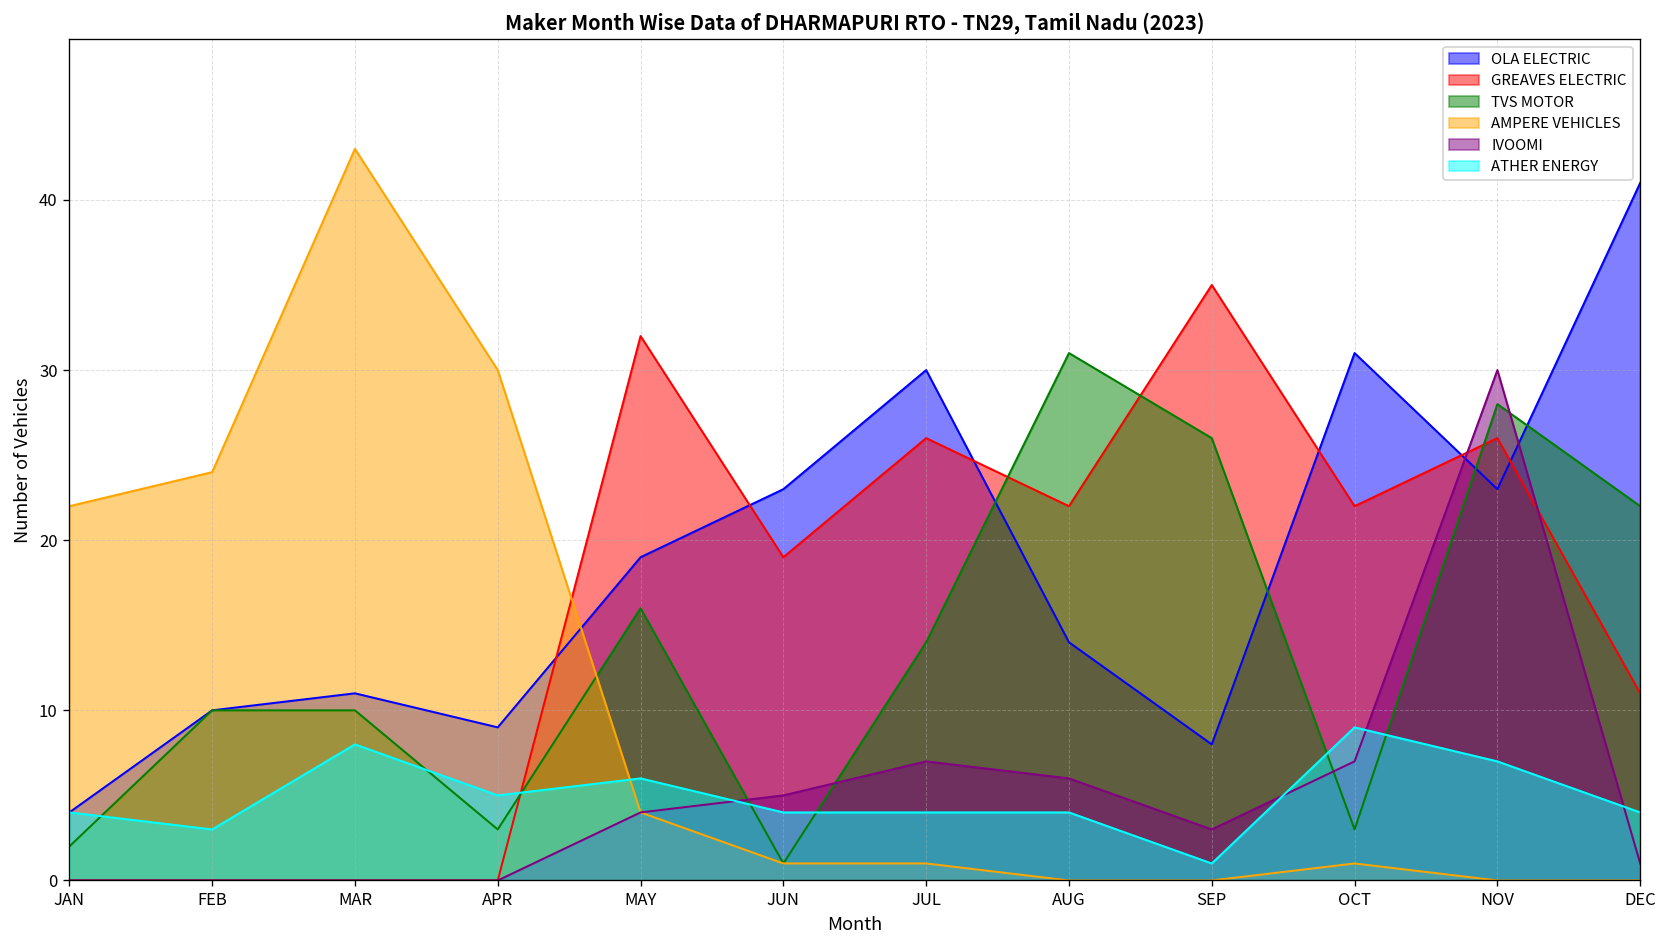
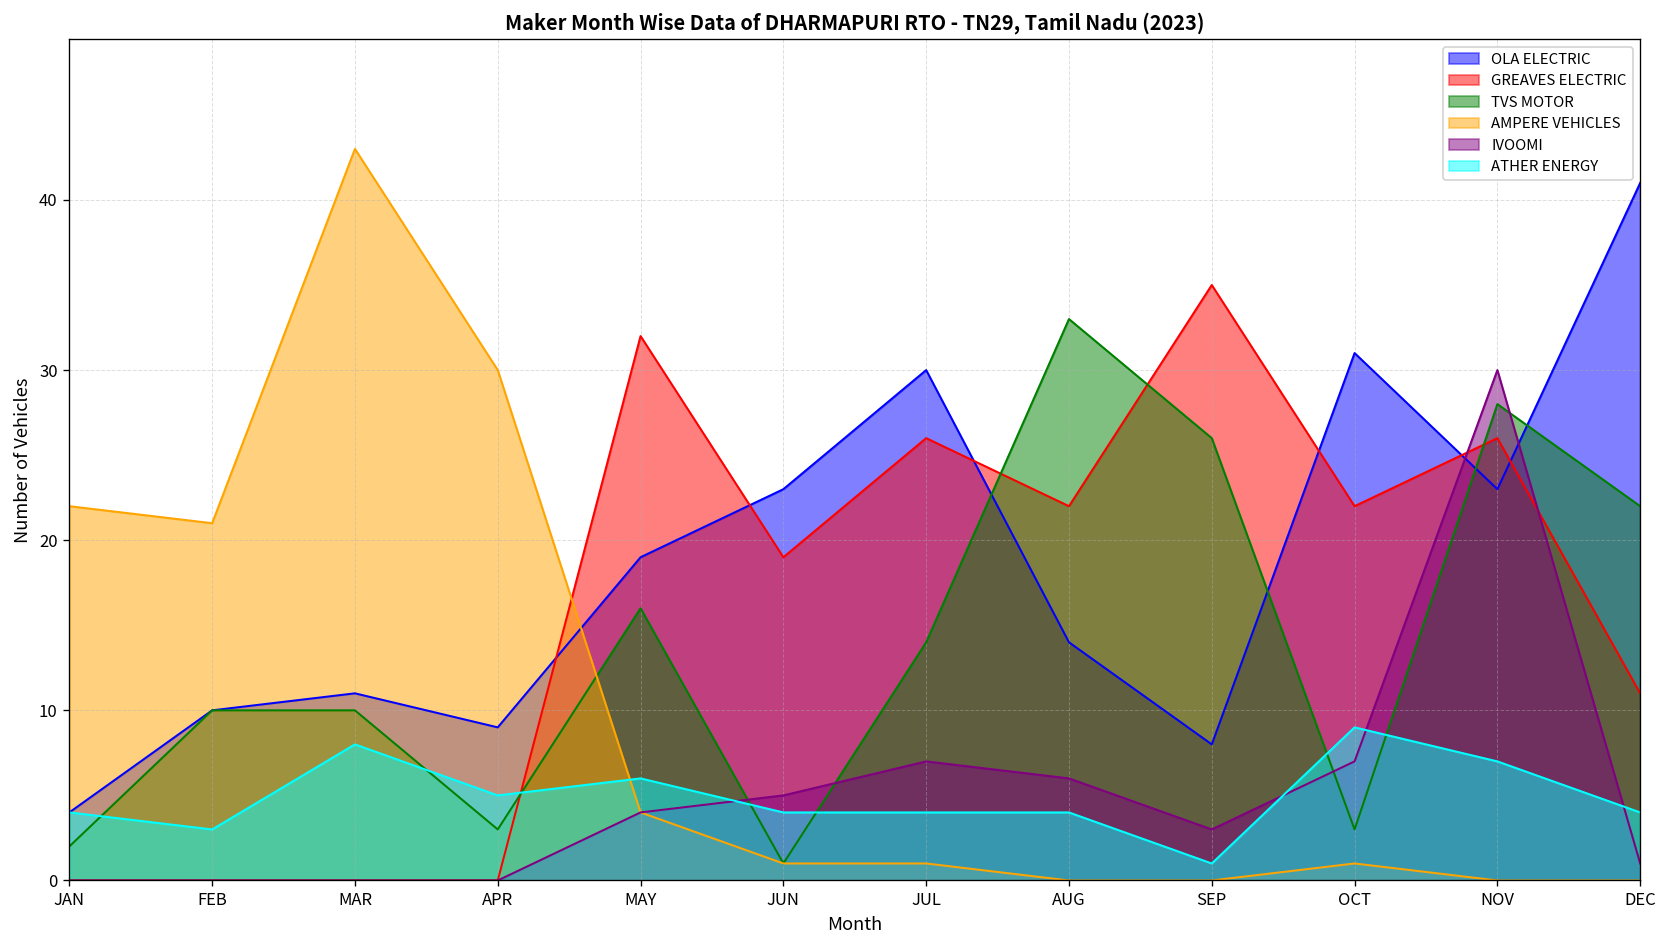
AMPERE VEHICLES, FEB: 24 -> 21
TVS MOTOR, AUG: 31 -> 33
